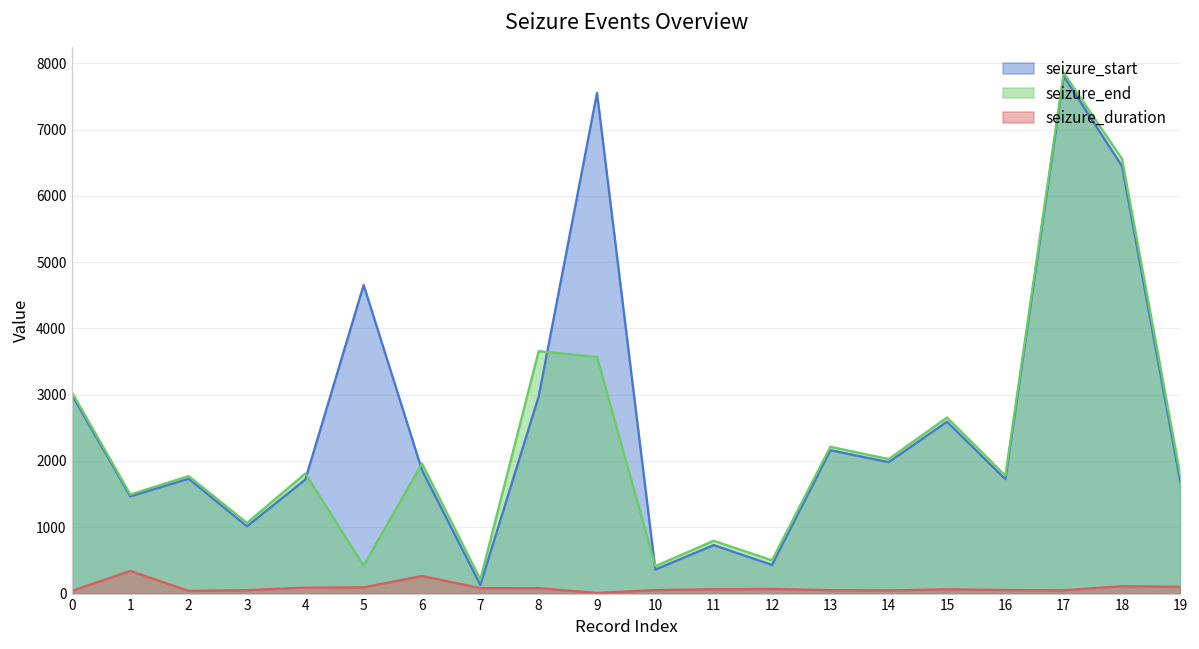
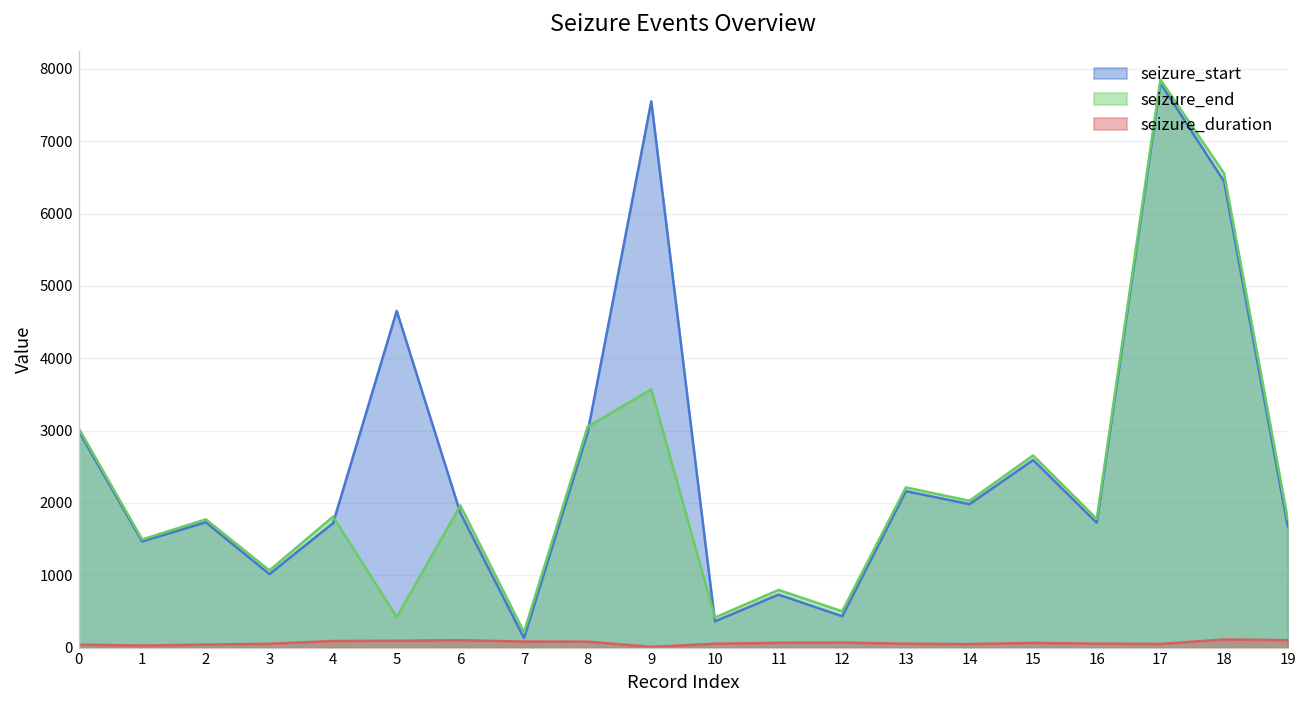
seizure_duration, 1: 300 -> 0
seizure_duration, 6: 300 -> 100
seizure_end, 8: 3700 -> 3100
